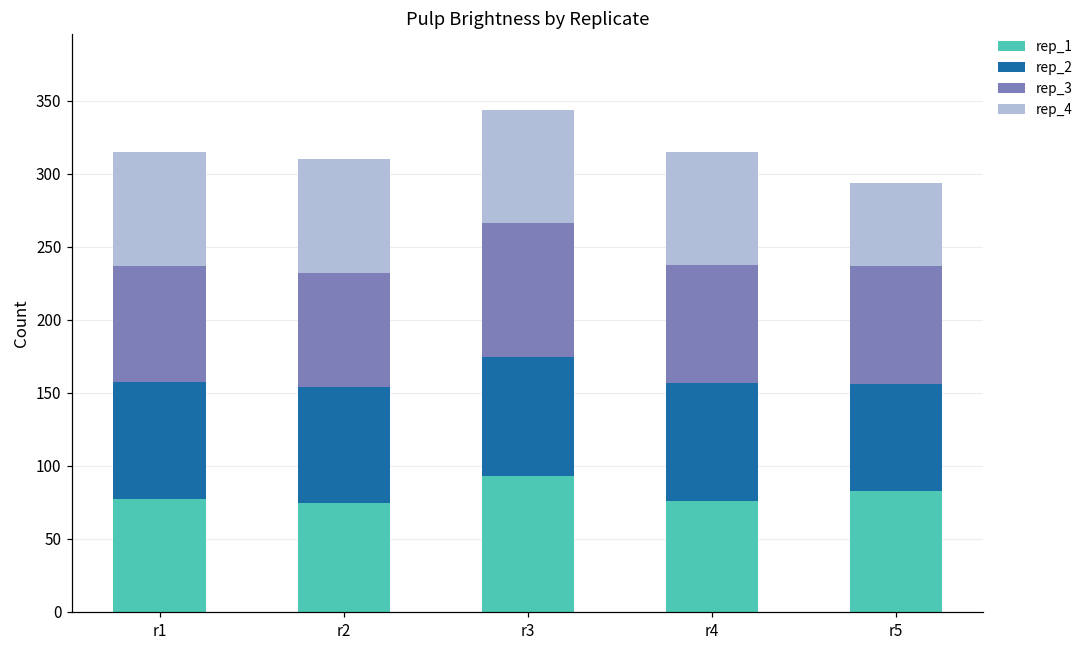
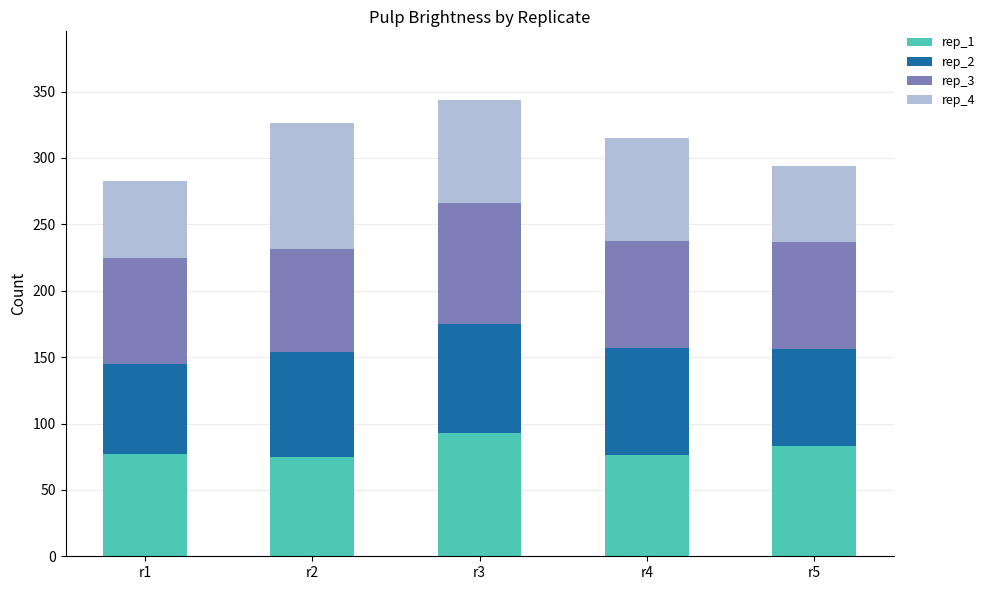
rep_2, r1: 81 -> 68
rep_4, r1: 78 -> 58
rep_4, r2: 78 -> 95
